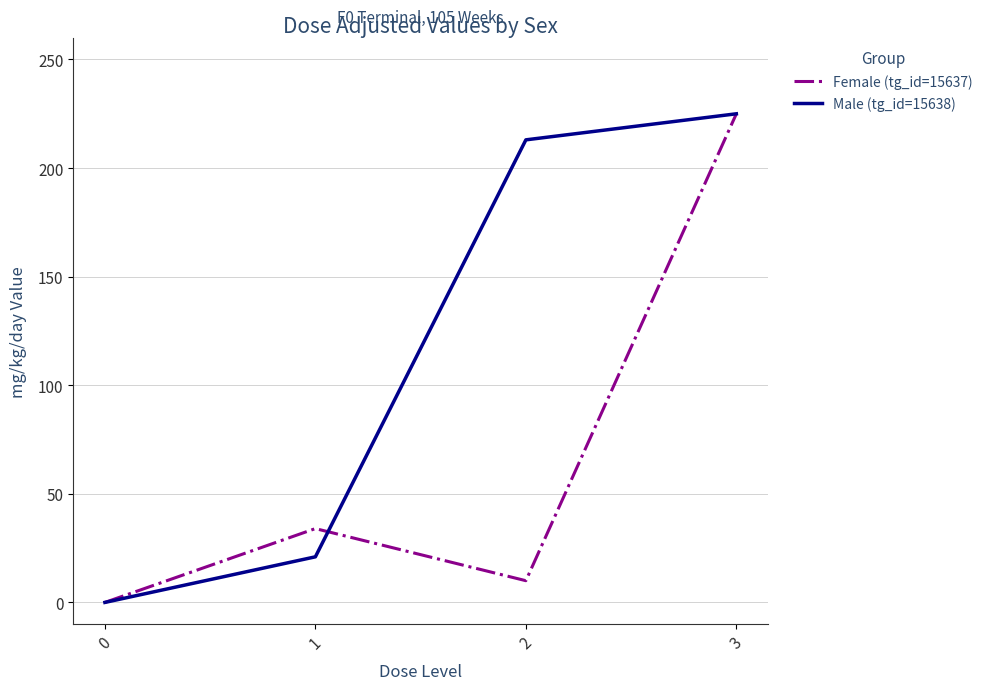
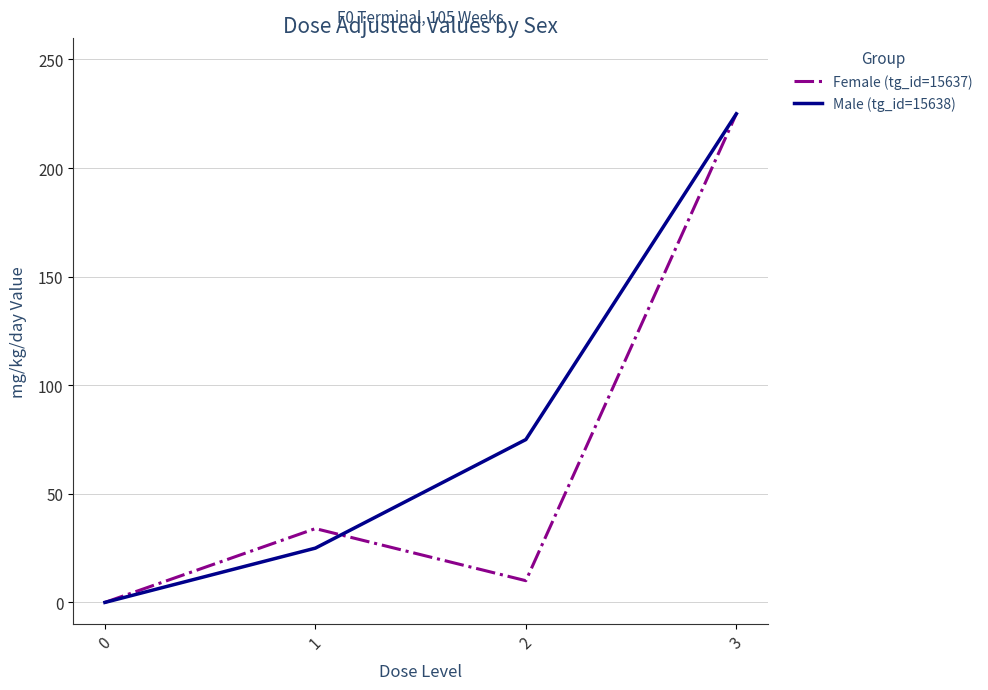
Male (tg_id=15638), 1: 21 -> 25
Male (tg_id=15638), 2: 213 -> 75
